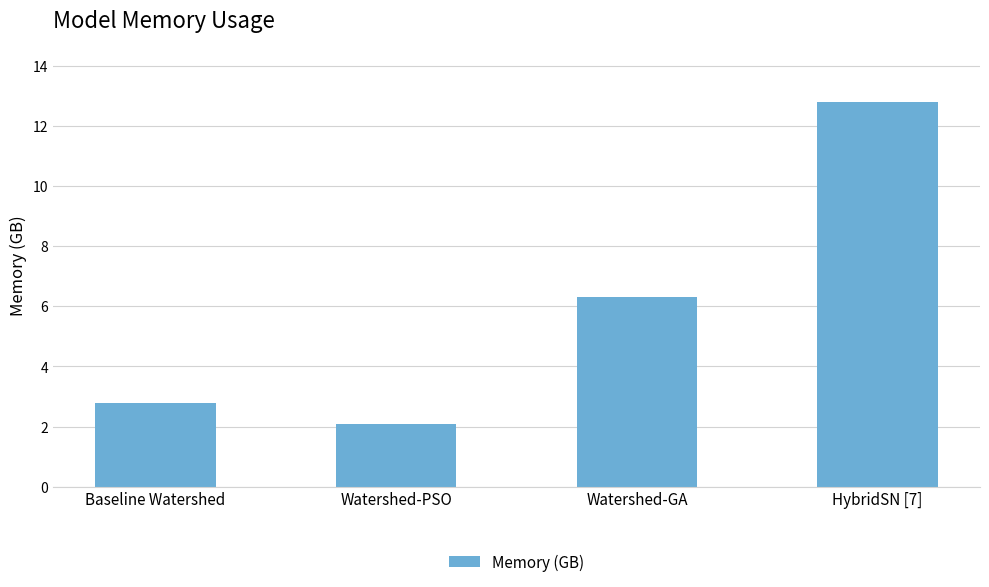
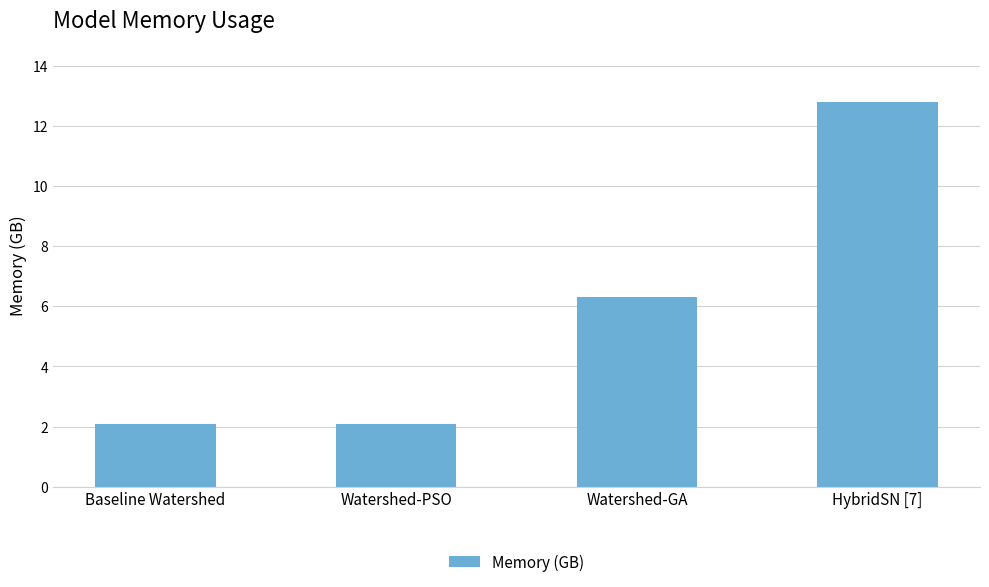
Baseline Watershed: 2.8 -> 2.1
